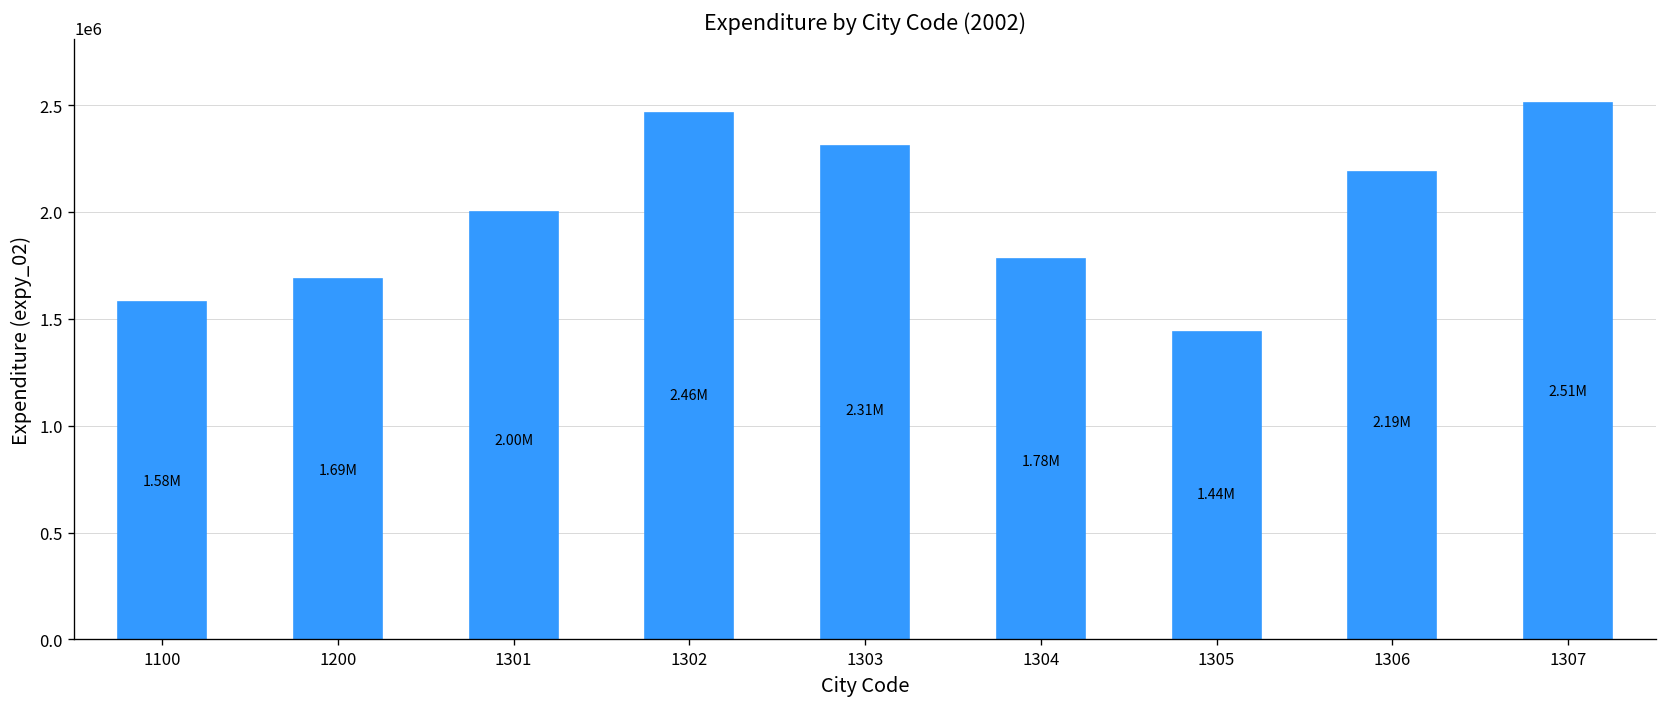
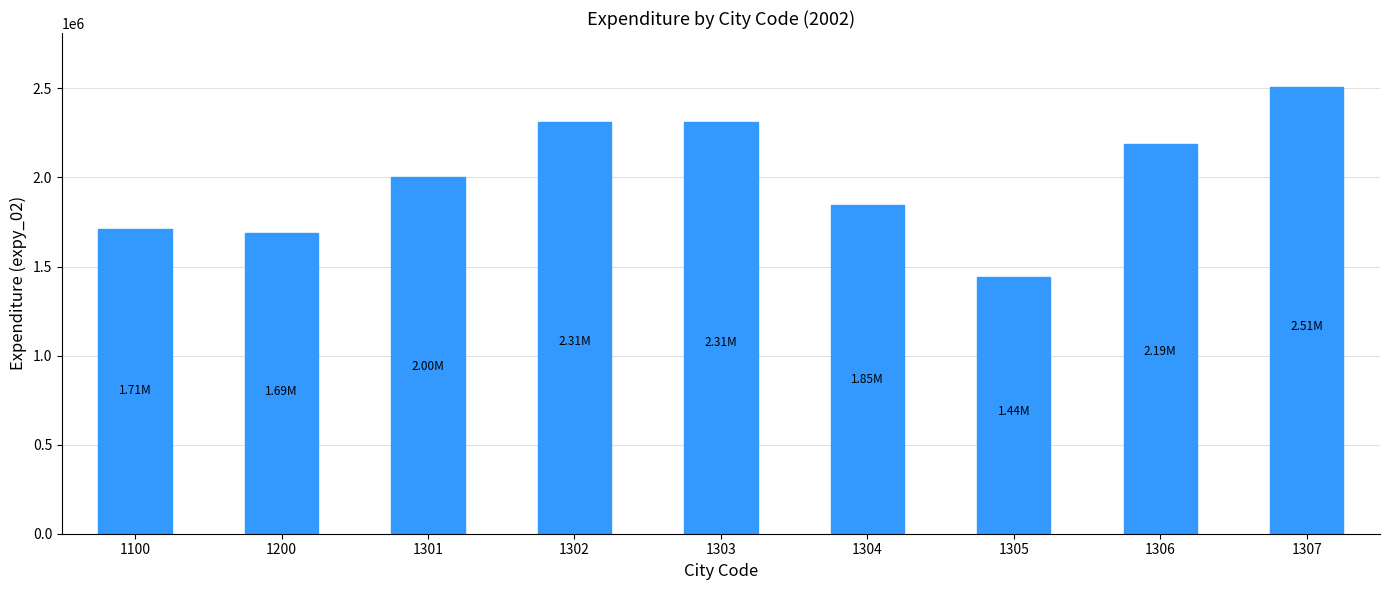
1100: 1.58M -> 1.71M
1302: 2.46M -> 2.31M
1304: 1.78M -> 1.85M
